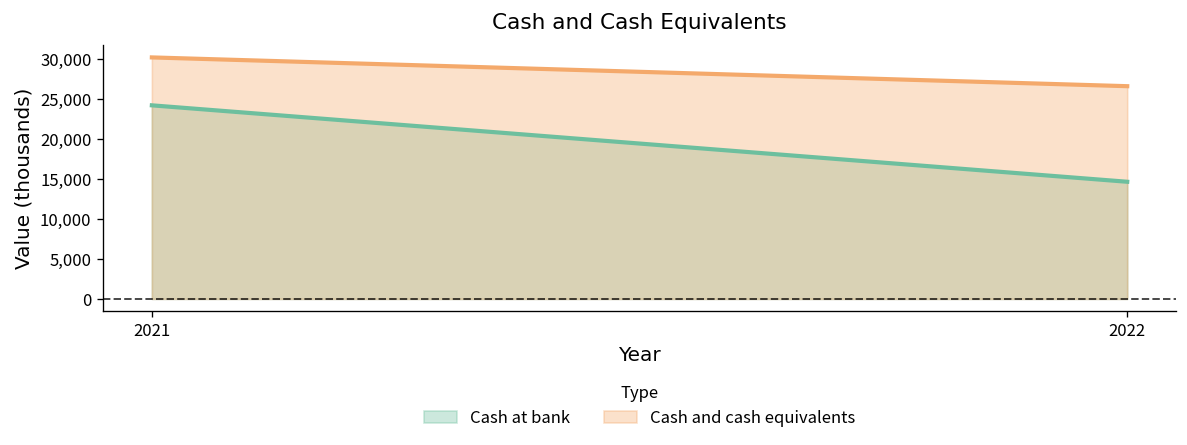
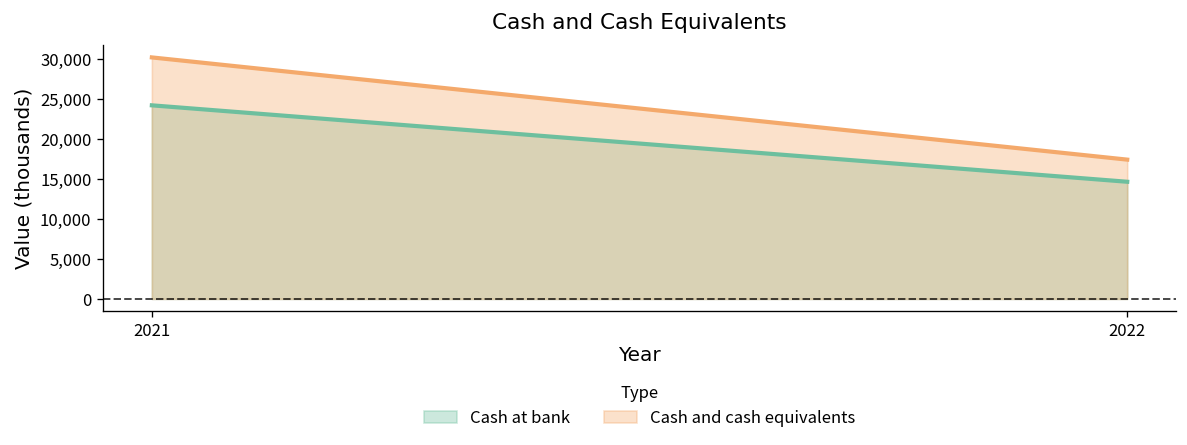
Cash and cash equivalents, 2022: 27,000 -> 17,000
